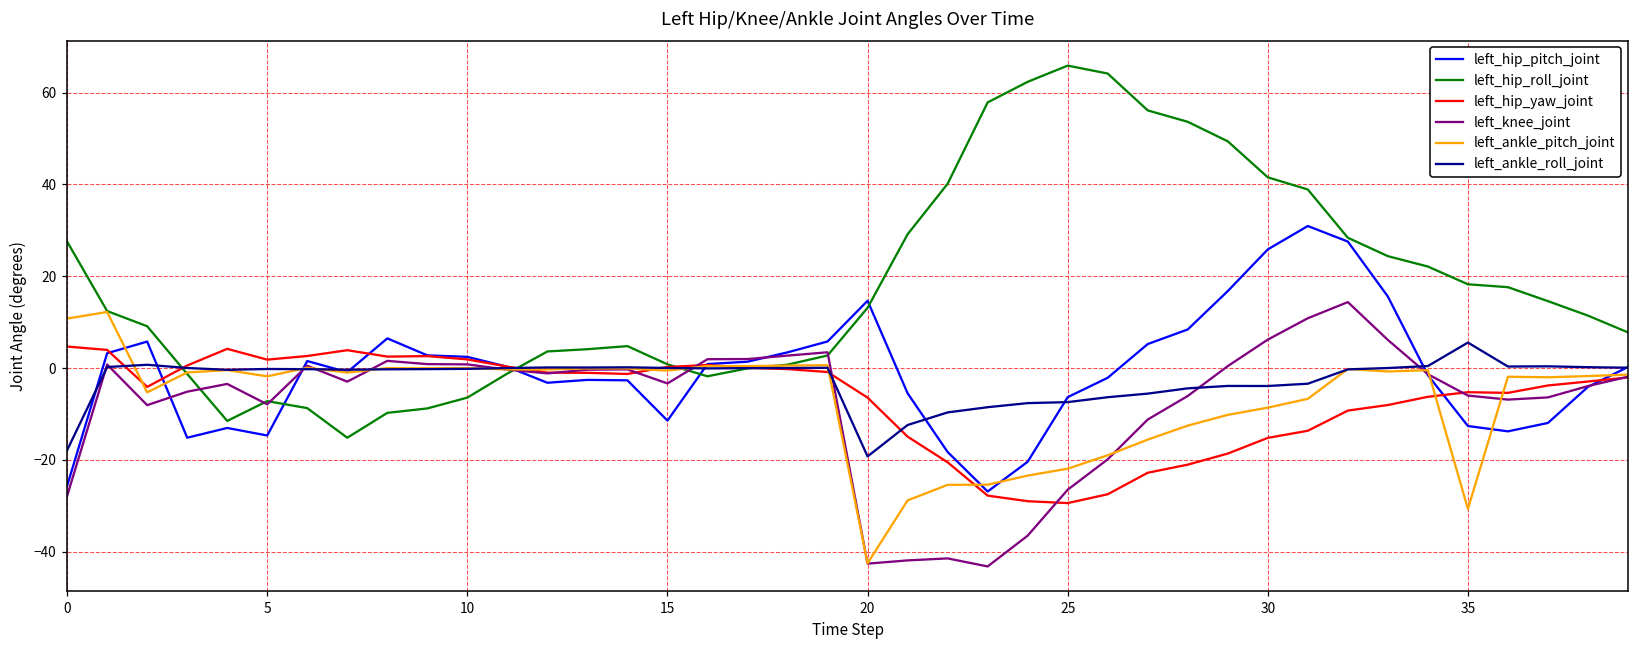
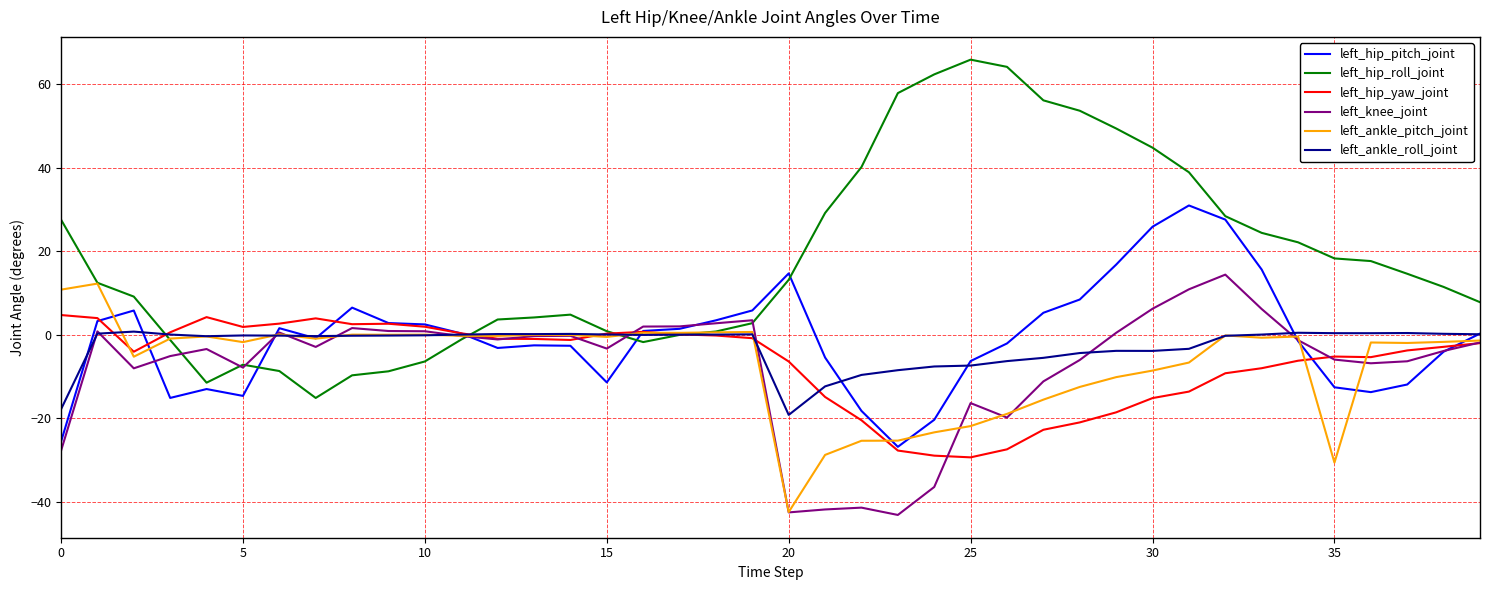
left_knee_joint, 25: -26 -> -16
left_hip_roll_joint, 30: 42 -> 45
left_ankle_roll_joint, 35: 6 -> 0
